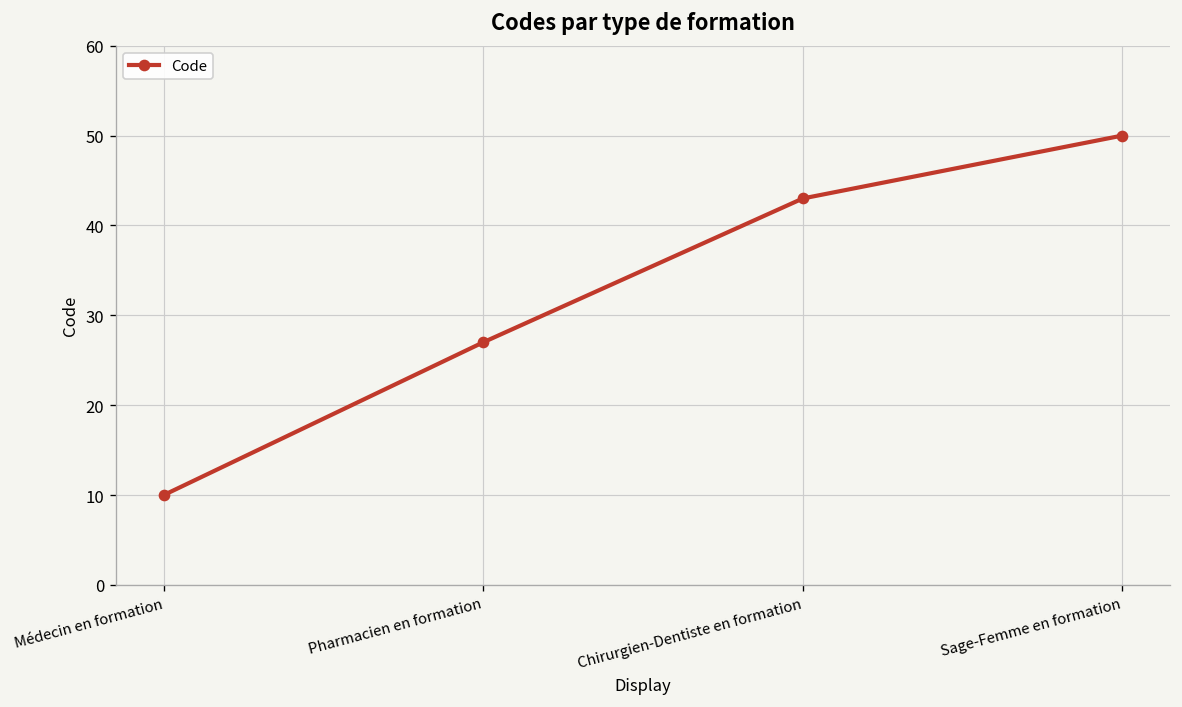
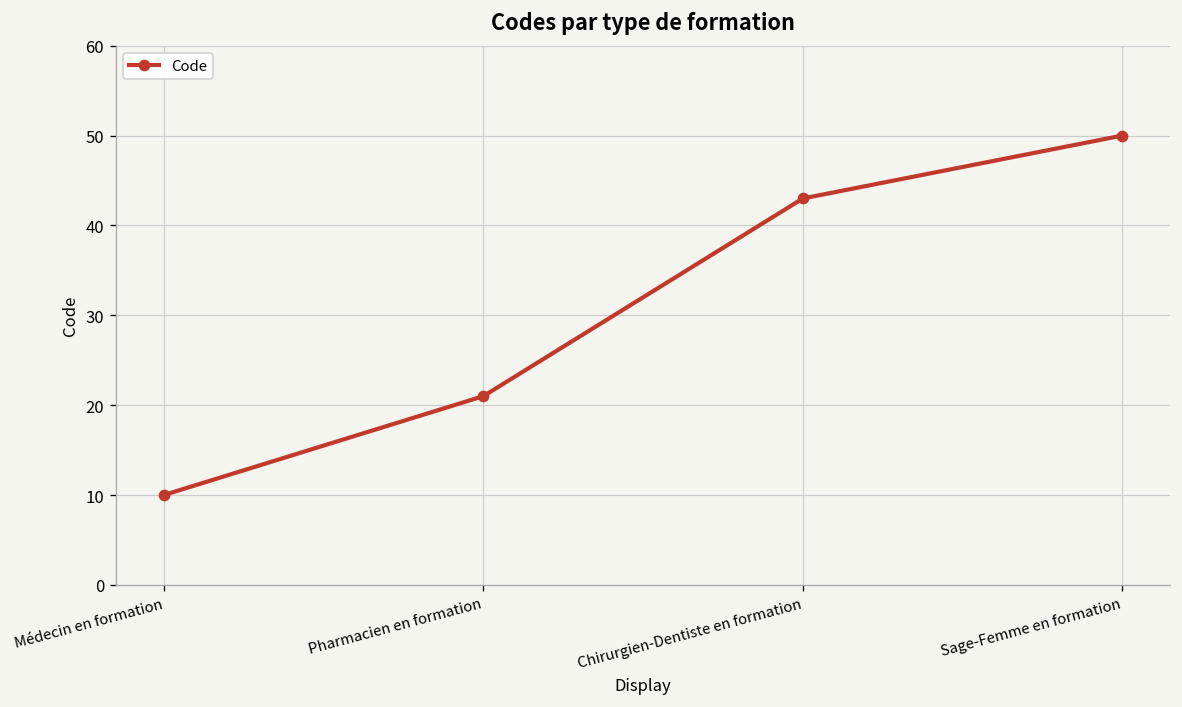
Pharmacien en formation: 27 -> 21
